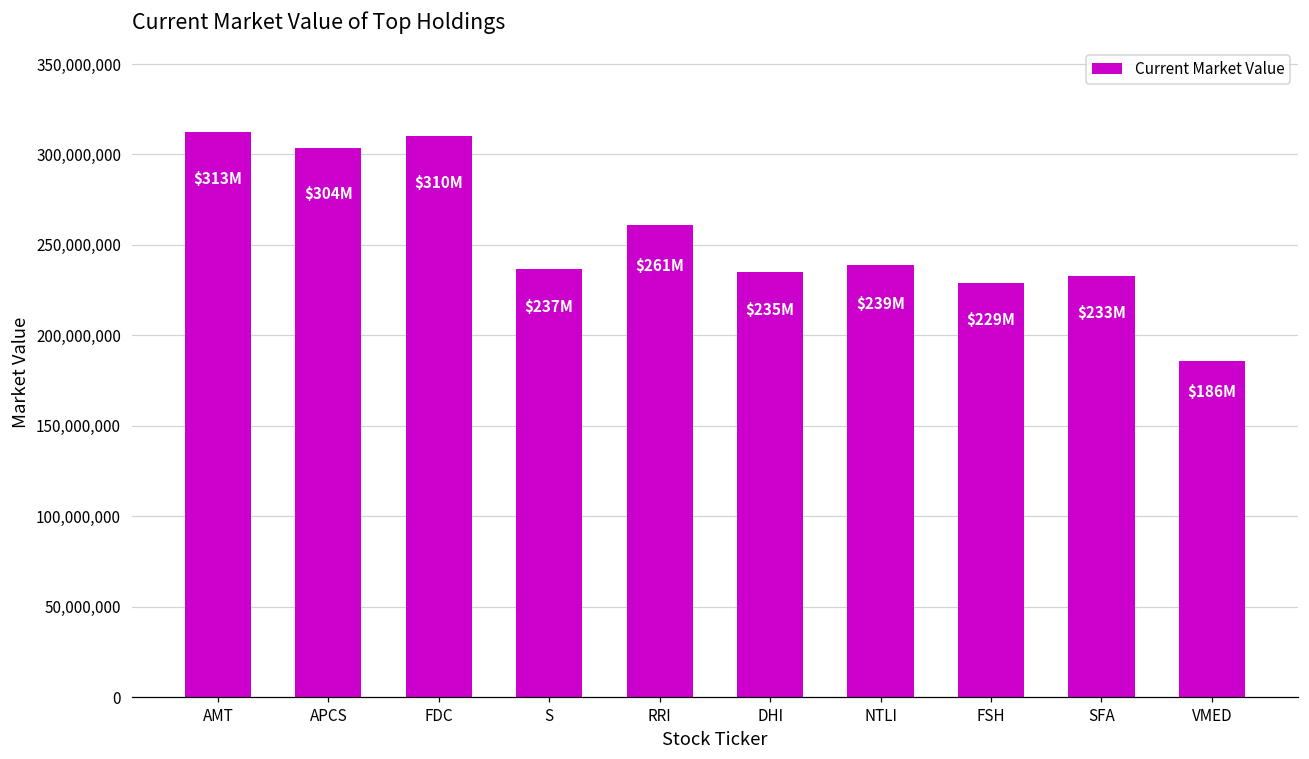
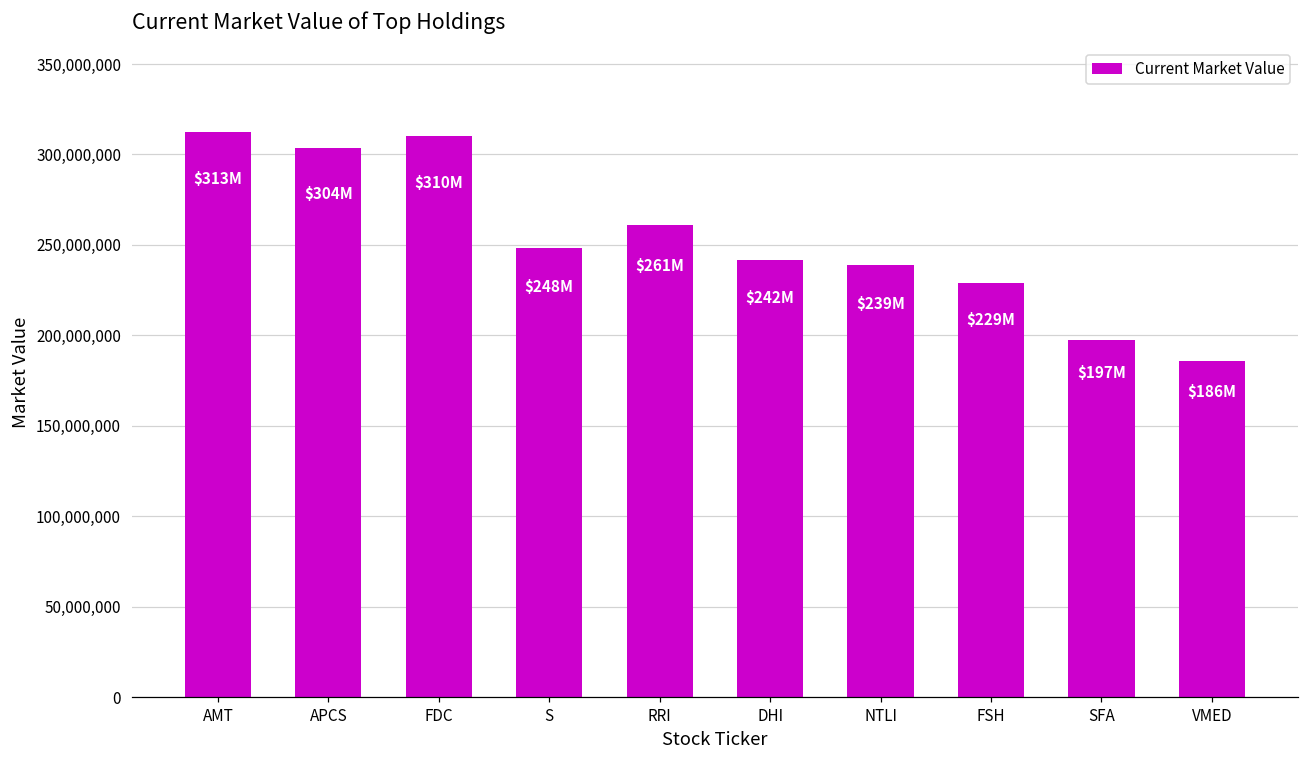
S: $237M -> $248M
DHI: $235M -> $242M
SFA: $233M -> $197M
